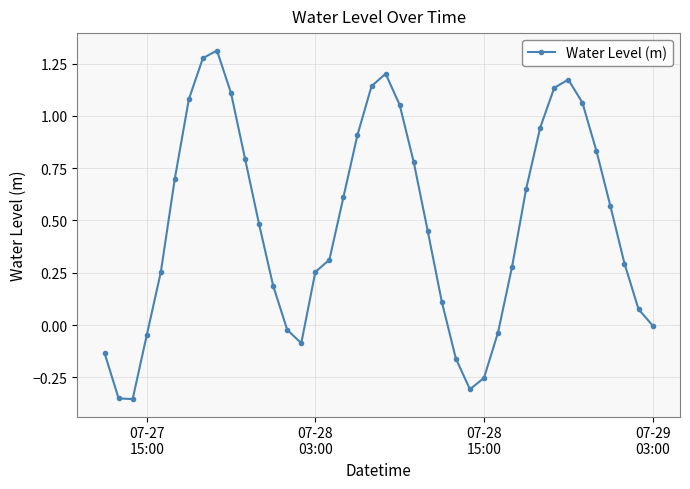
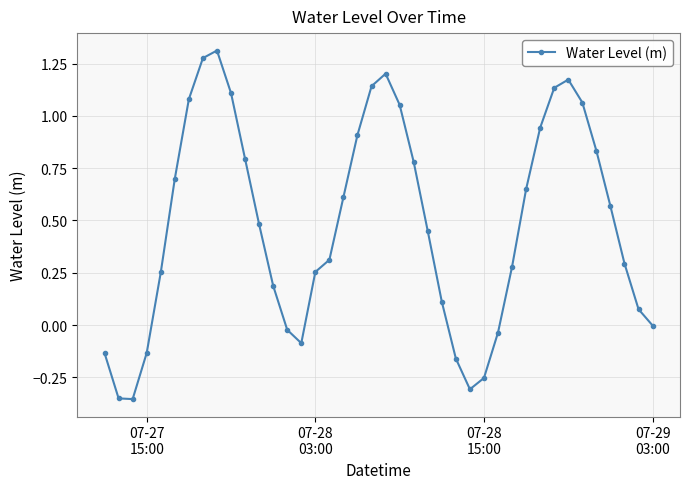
07-27 15:00: -0.05 -> -0.13
